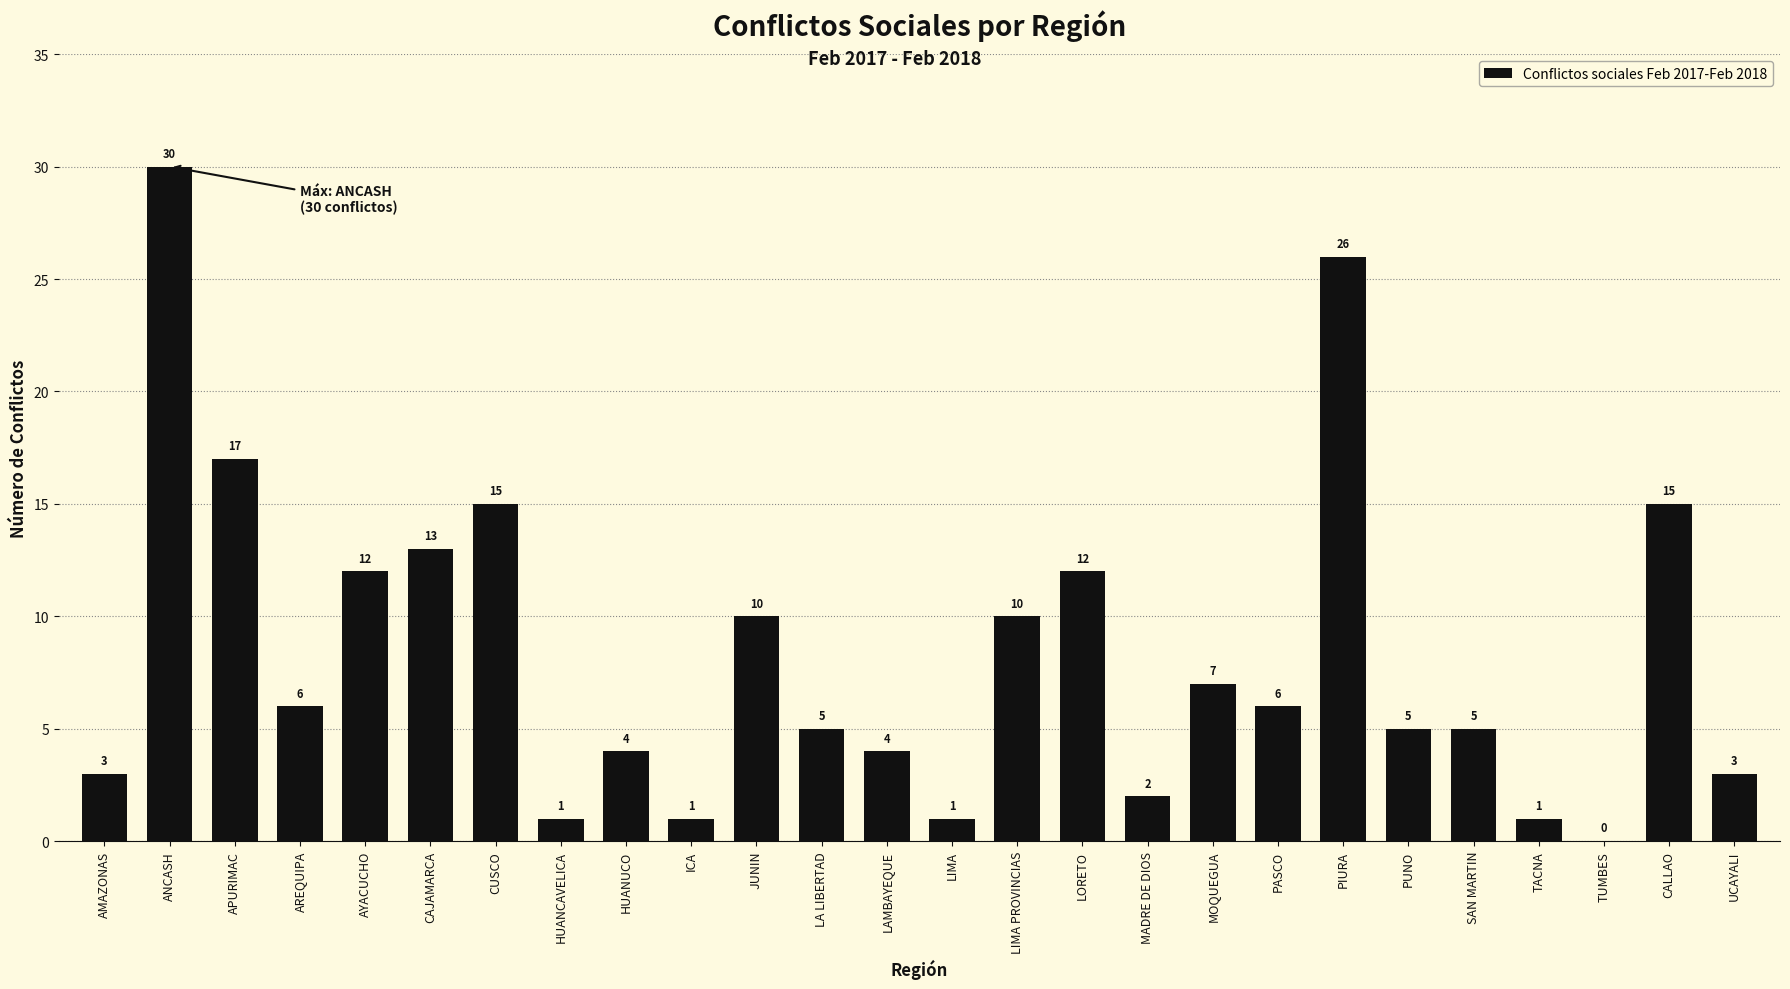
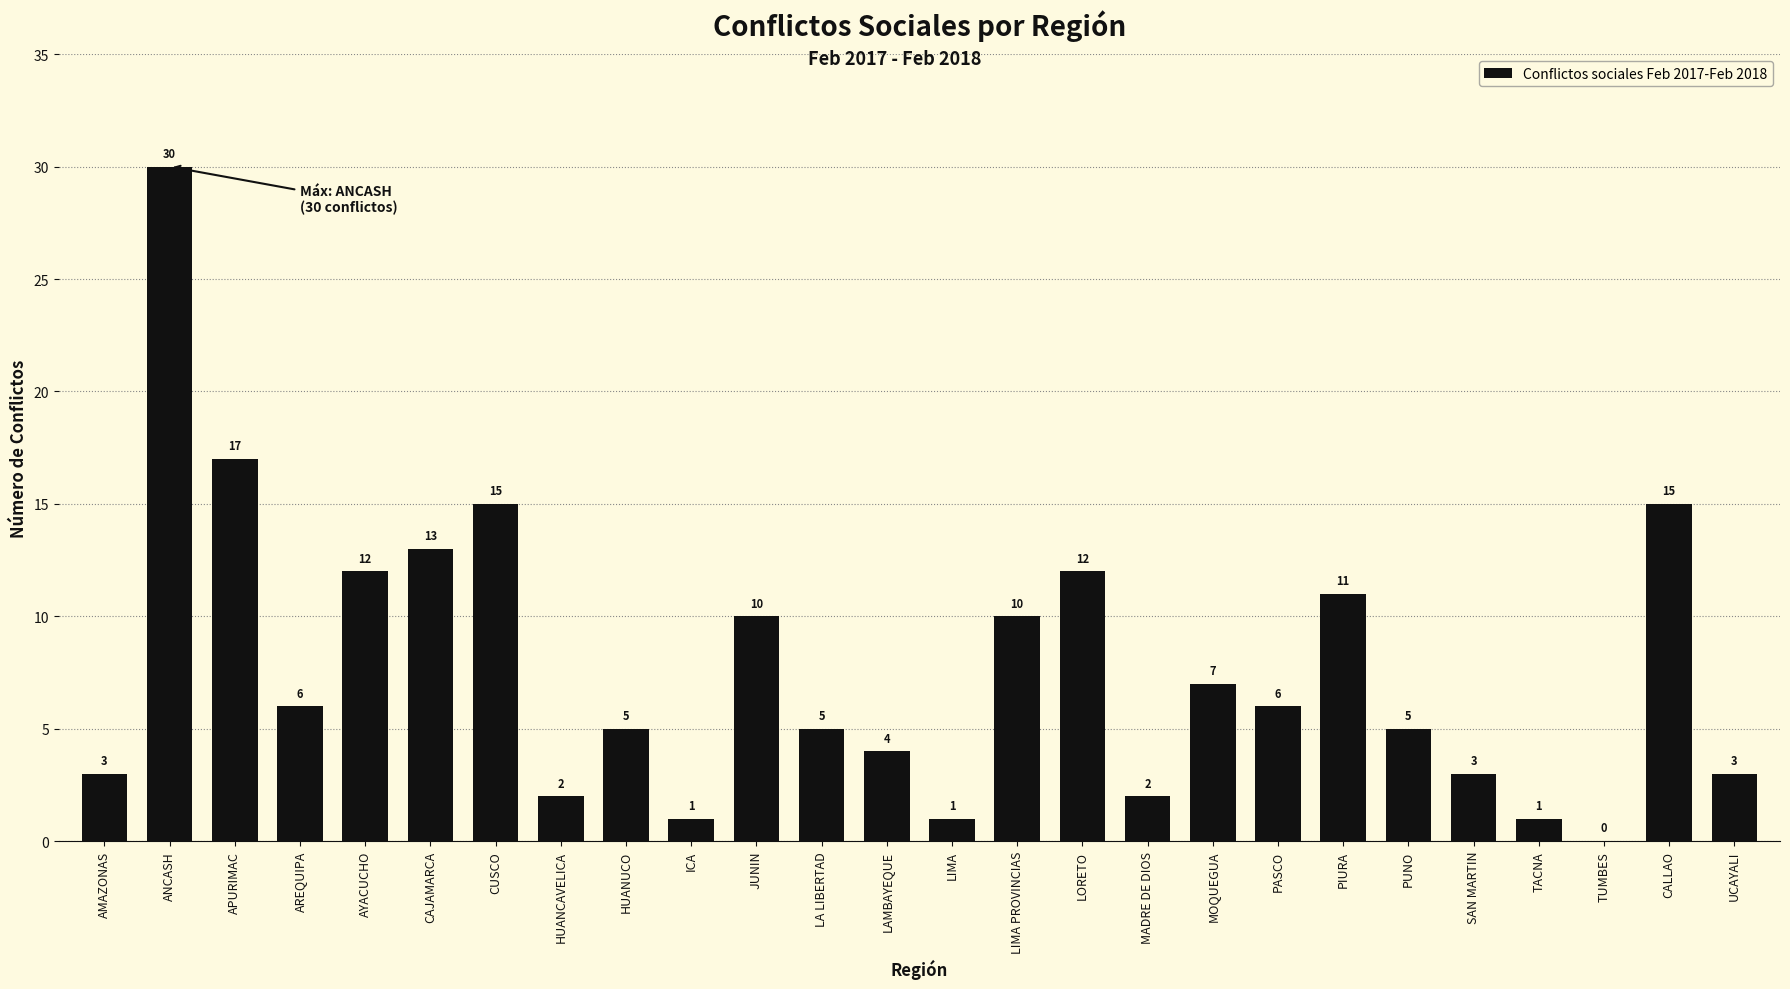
HUANCAVELICA: 1 -> 2
HUANUCO: 4 -> 5
PIURA: 26 -> 11
SAN MARTIN: 5 -> 3
